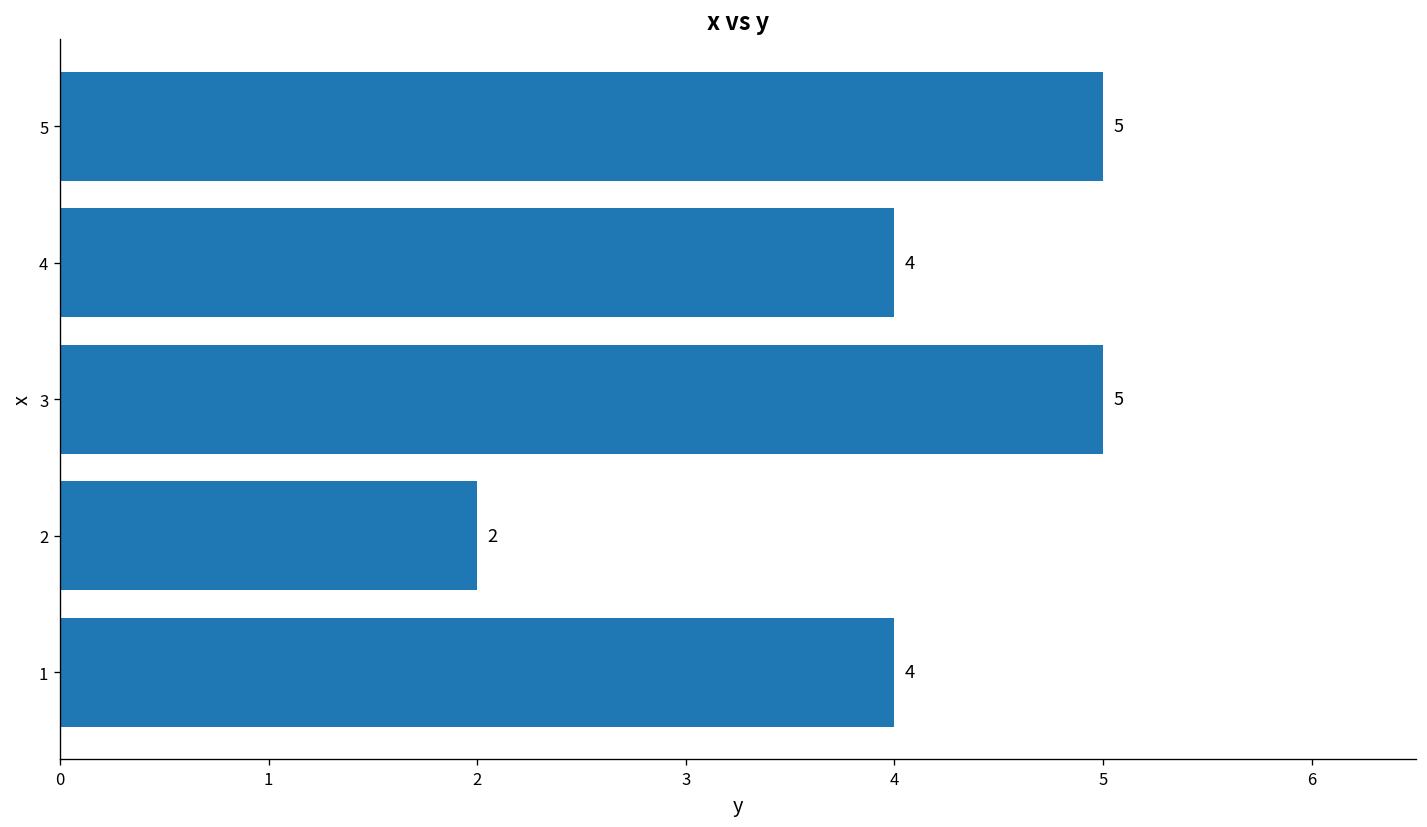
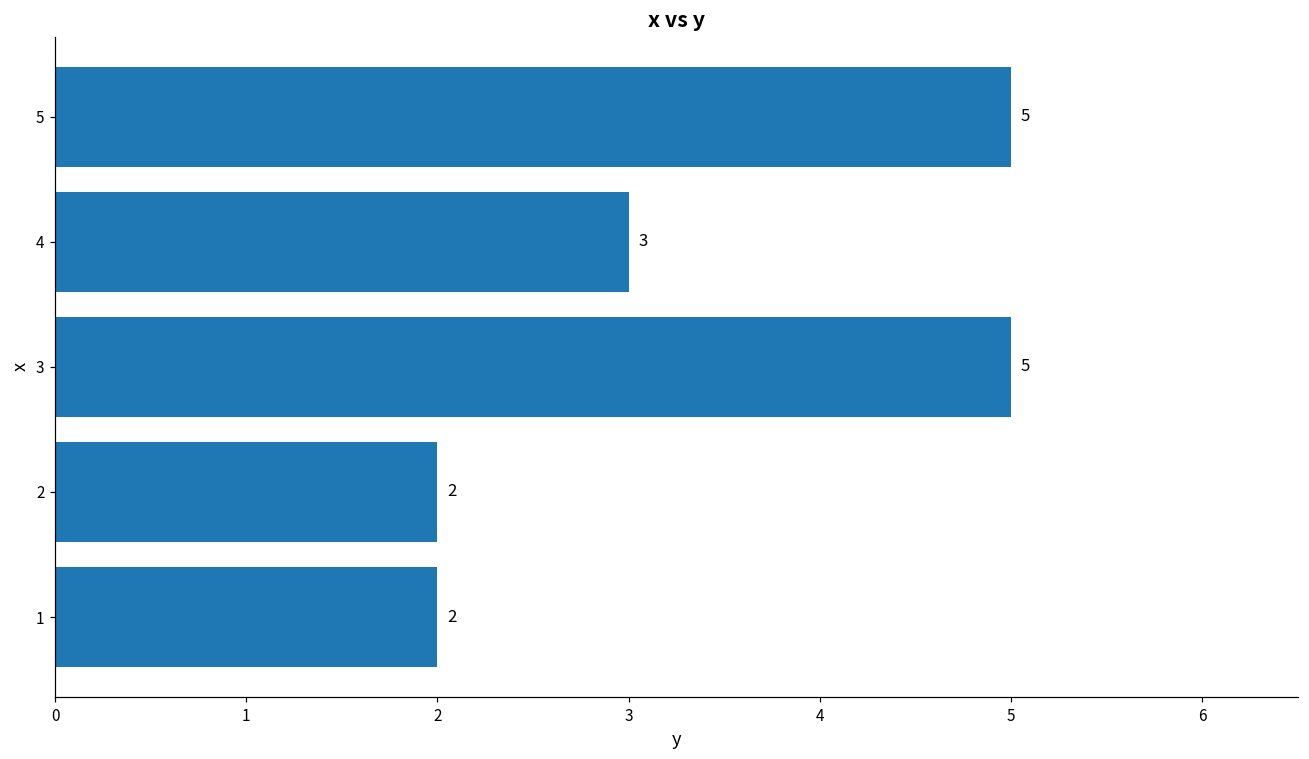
4: 4 -> 3
1: 4 -> 2
